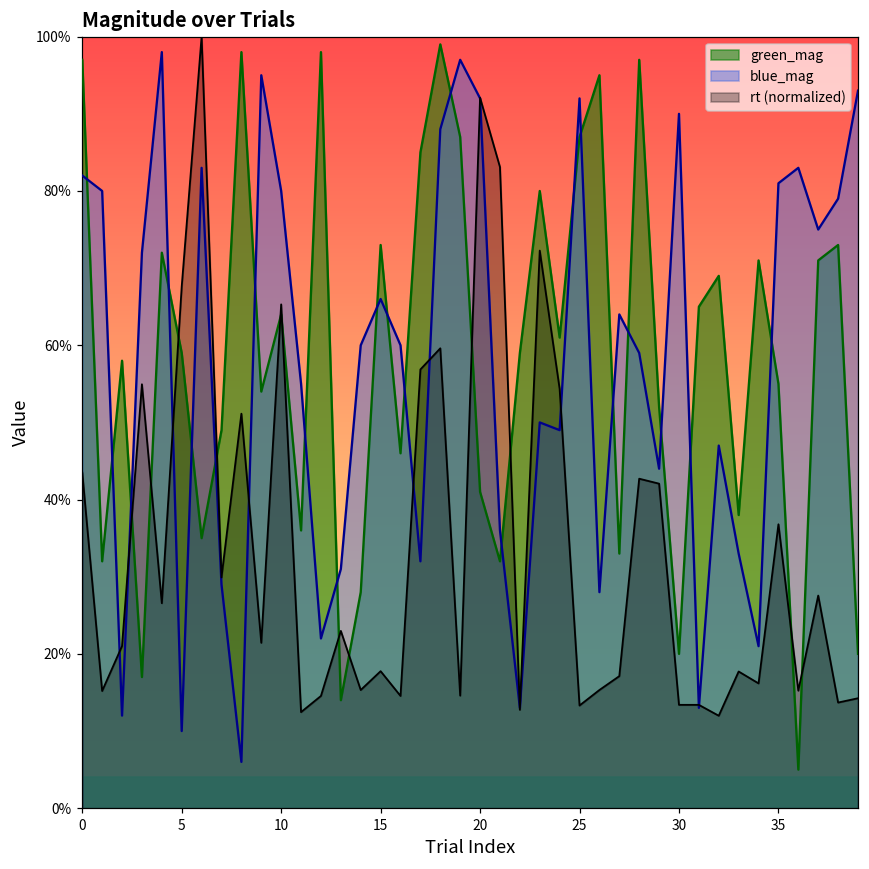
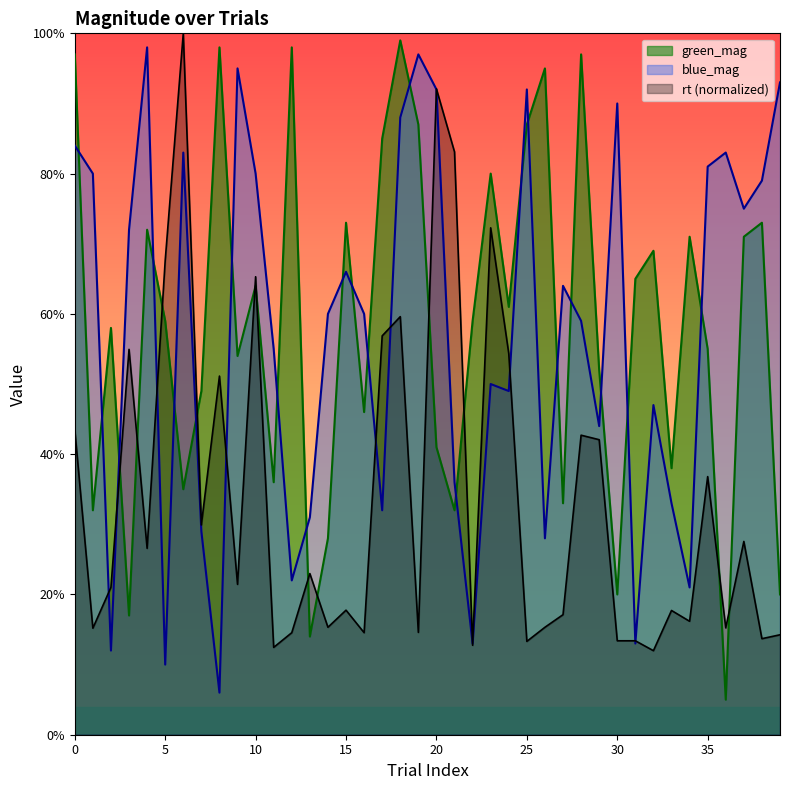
blue_mag, 0: 82% -> 84%
